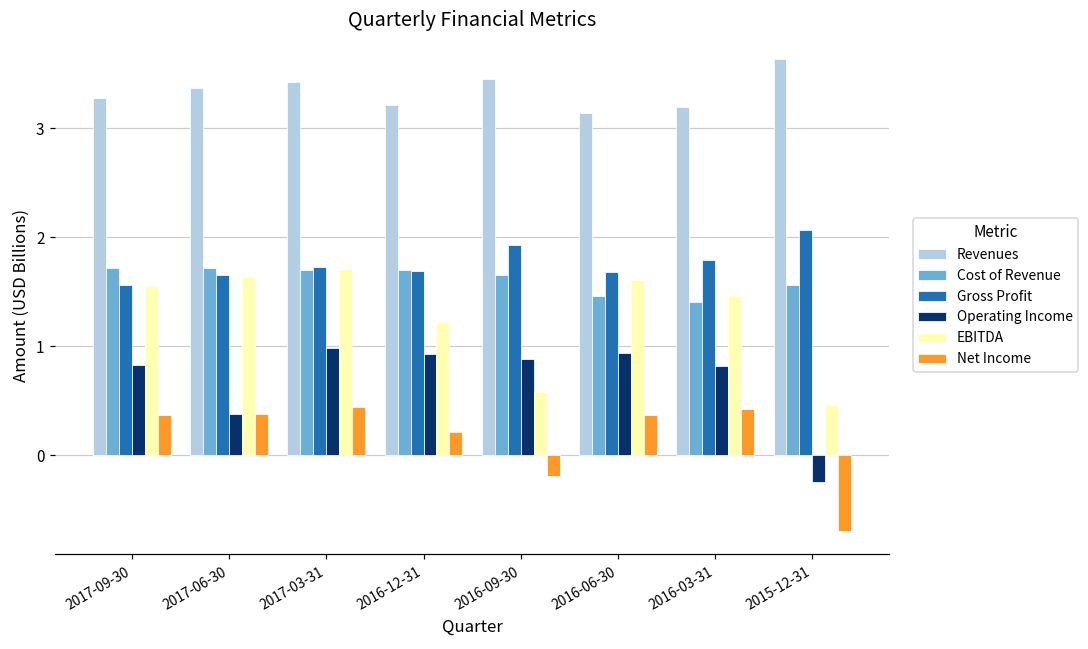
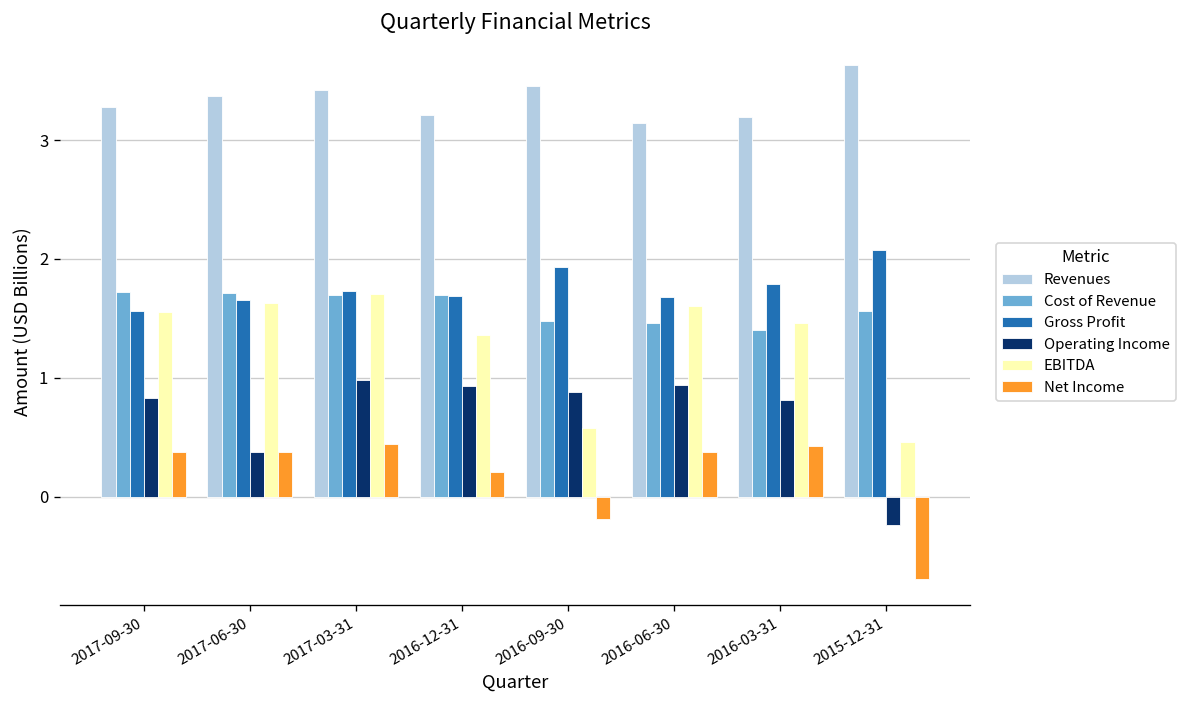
EBITDA, 2016-12-31: 1.2 -> 1.4
Cost of Revenue, 2016-09-30: 1.7 -> 1.5
